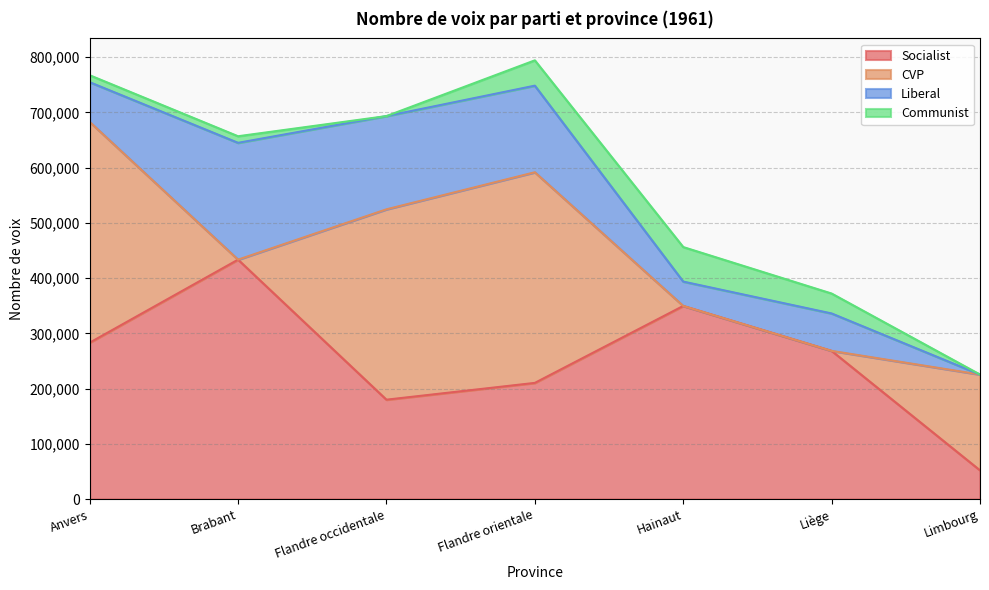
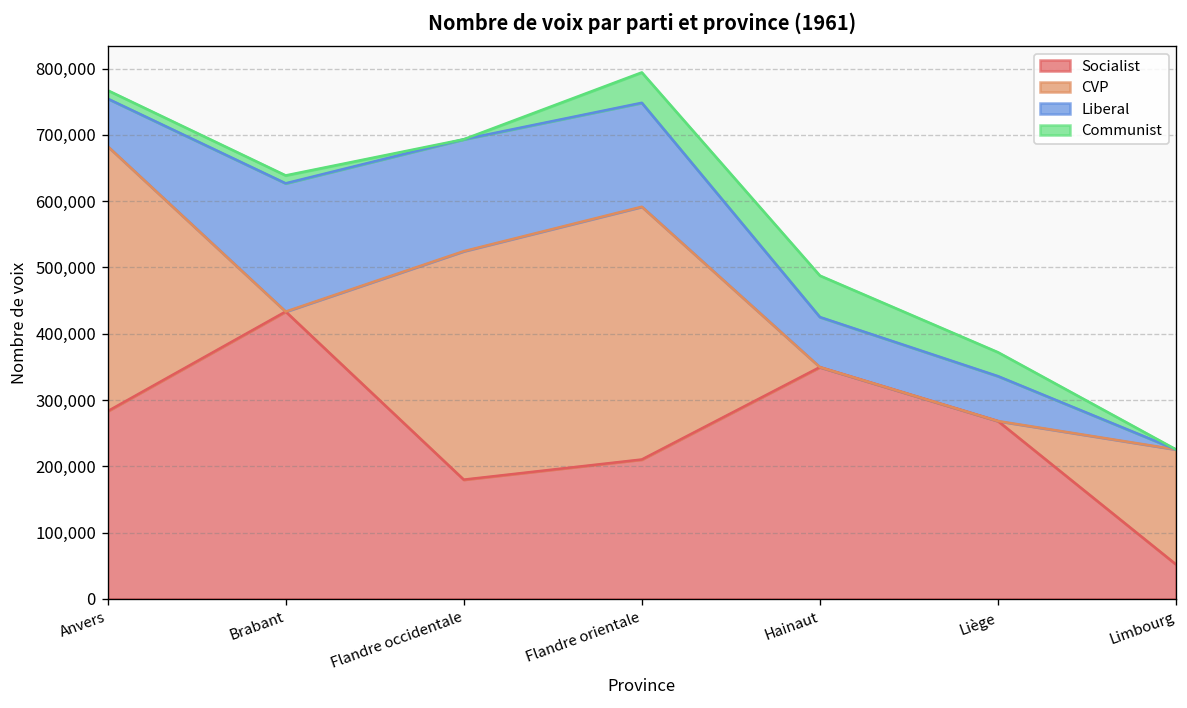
Liberal, Brabant: 210,000 -> 190,000
Liberal, Hainaut: 40,000 -> 80,000
